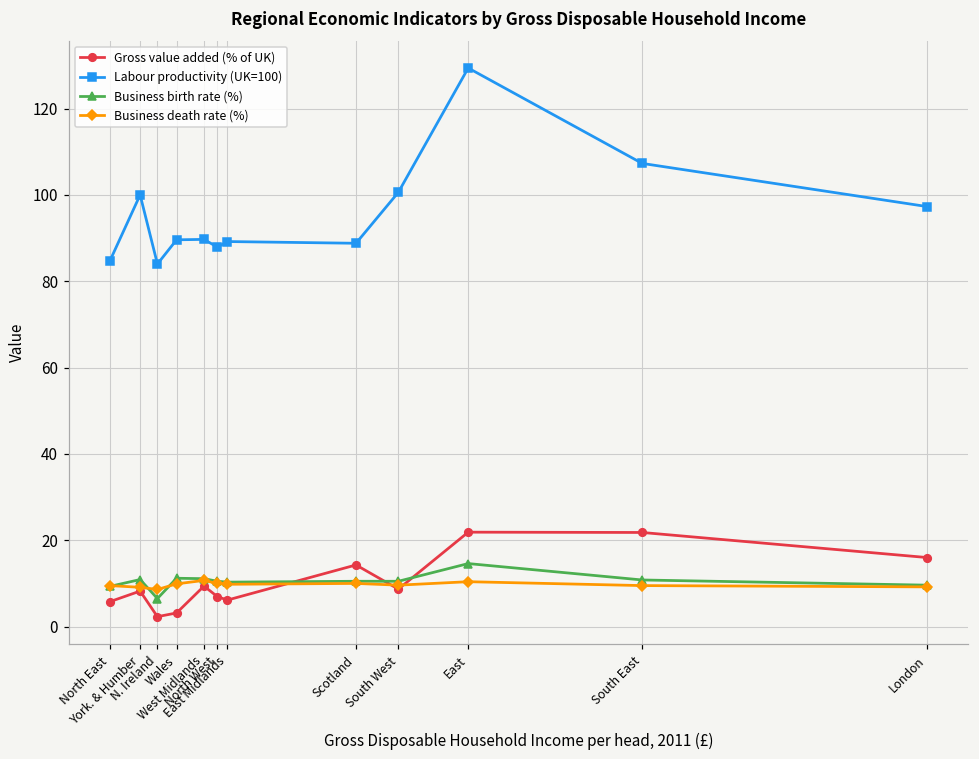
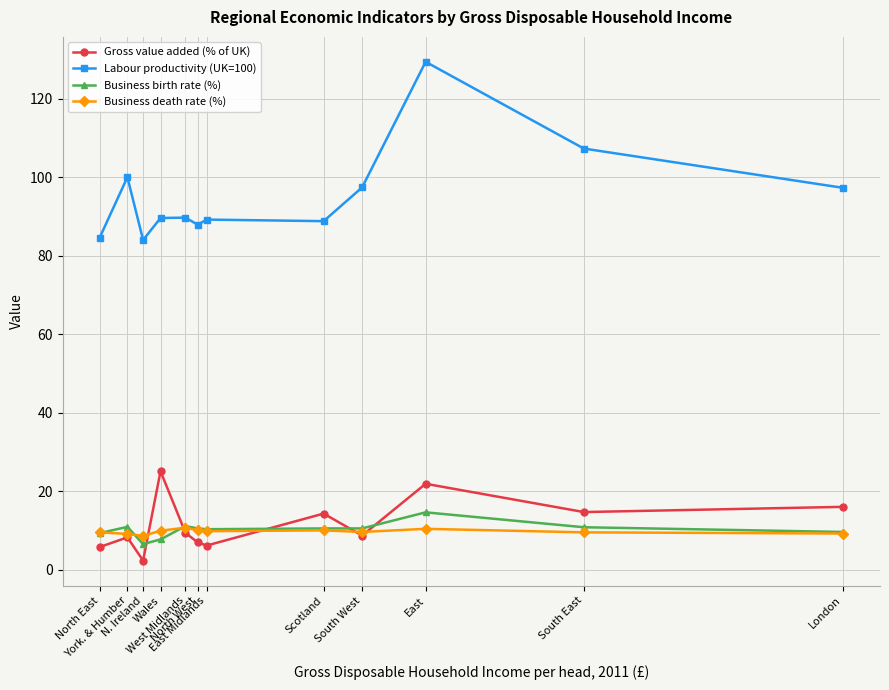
Gross value added (% of UK), Wales: 3 -> 25
Business birth rate (%), Wales: 11 -> 8
Labour productivity (UK=100), South West: 101 -> 97
Gross value added (% of UK), South East: 22 -> 15
